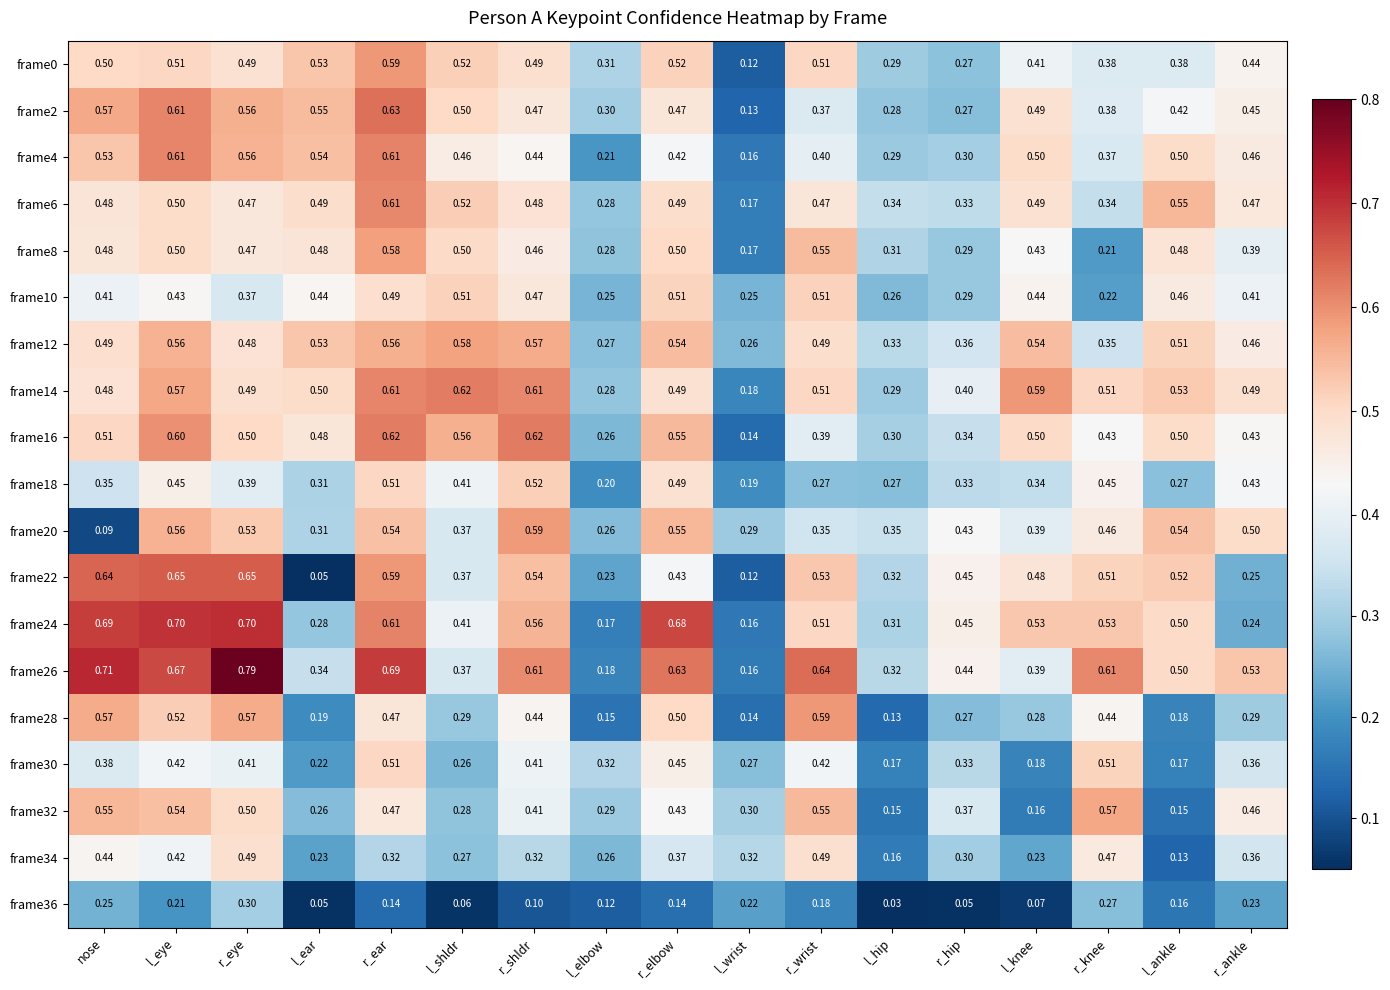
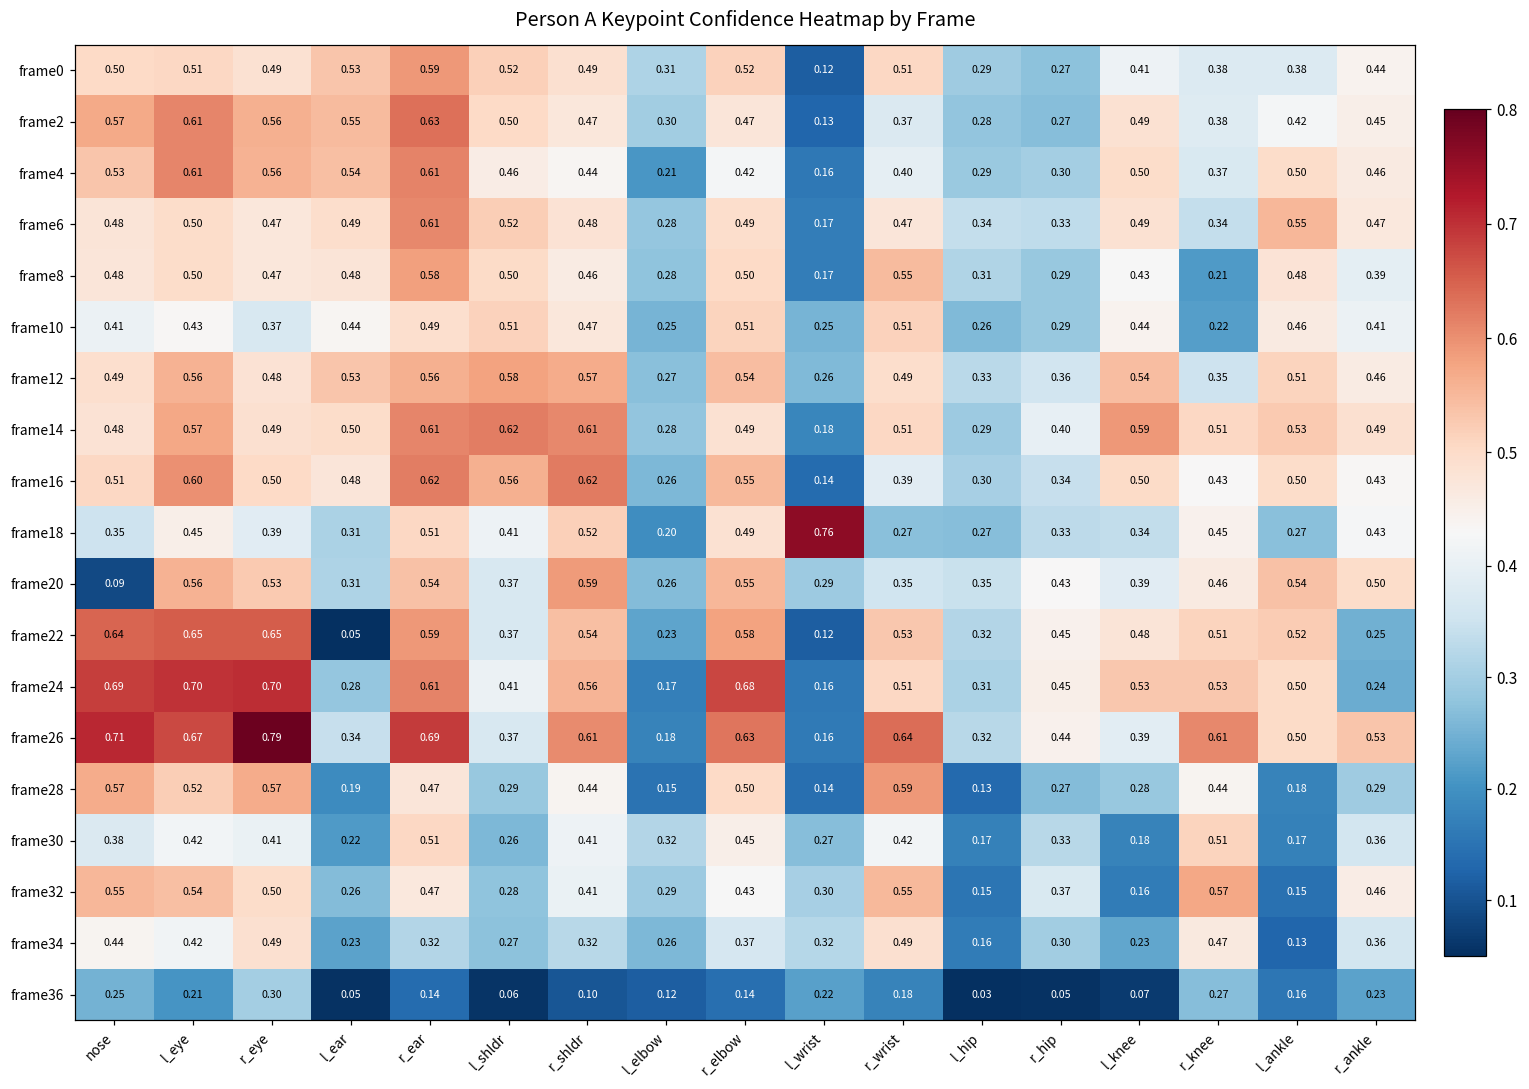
frame18, l_wrist: 0.19 -> 0.76
frame22, r_elbow: 0.43 -> 0.58
